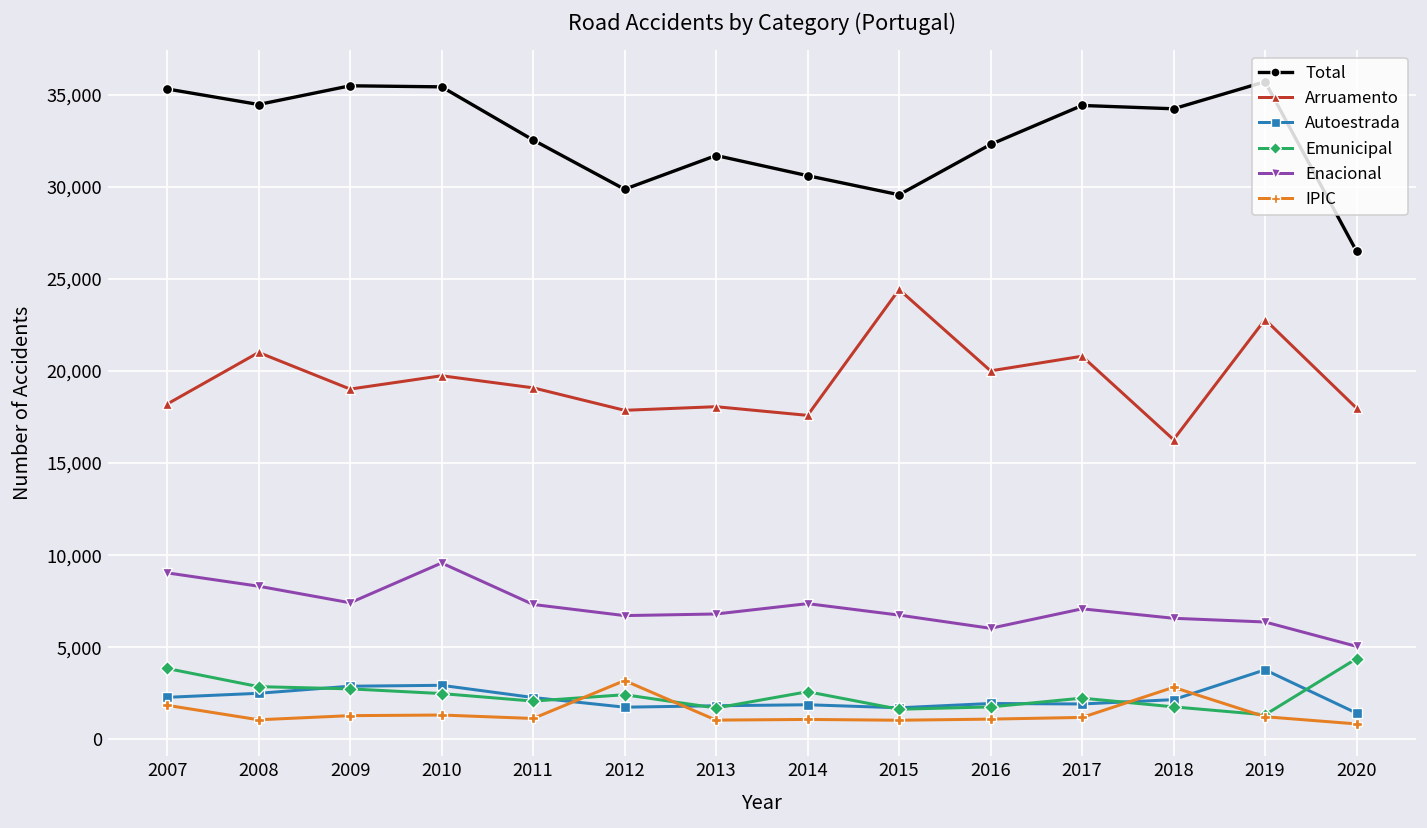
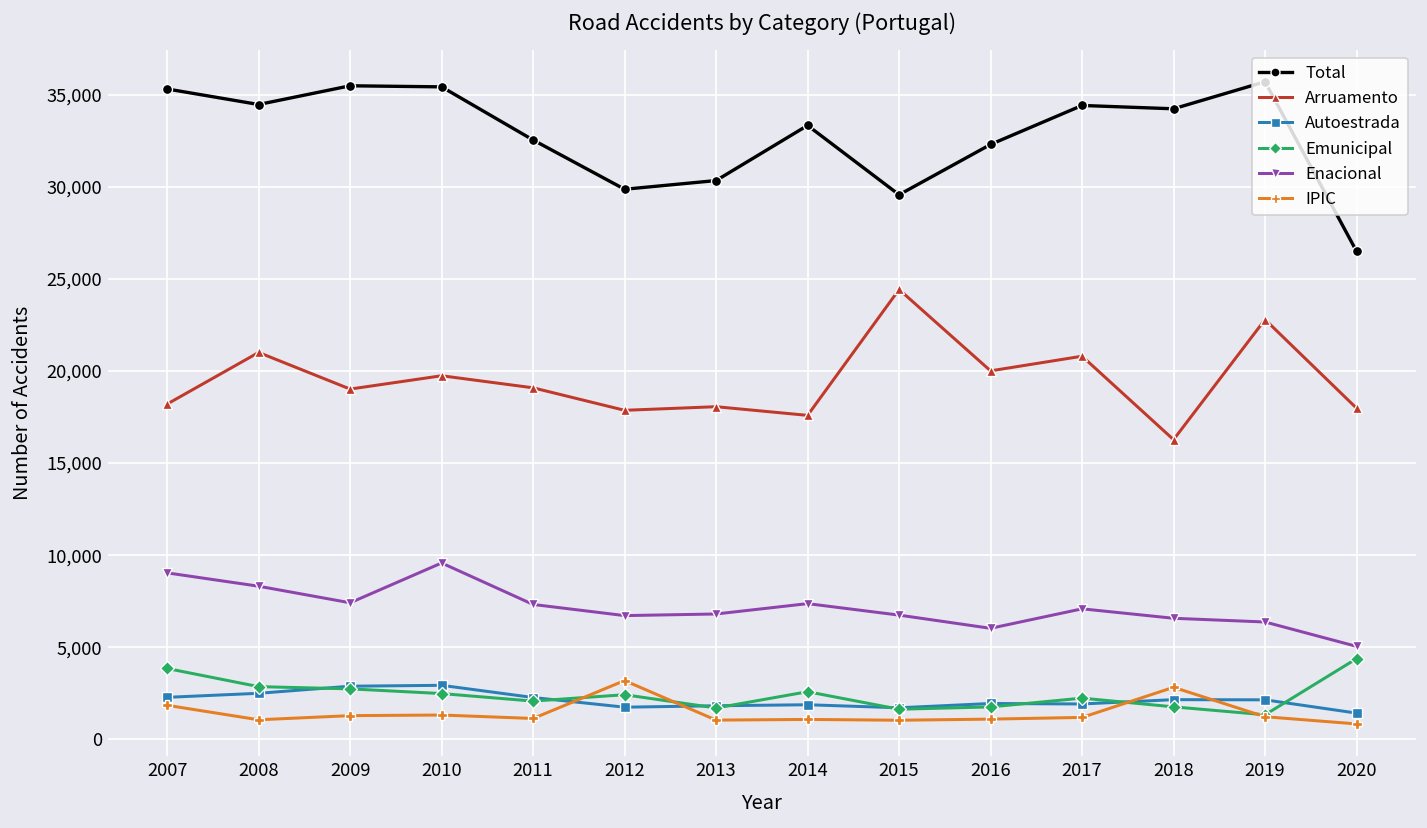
Total, 2013: 31,700 -> 30,300
Total, 2014: 30,600 -> 33,300
Autoestrada, 2019: 3,800 -> 2,100
